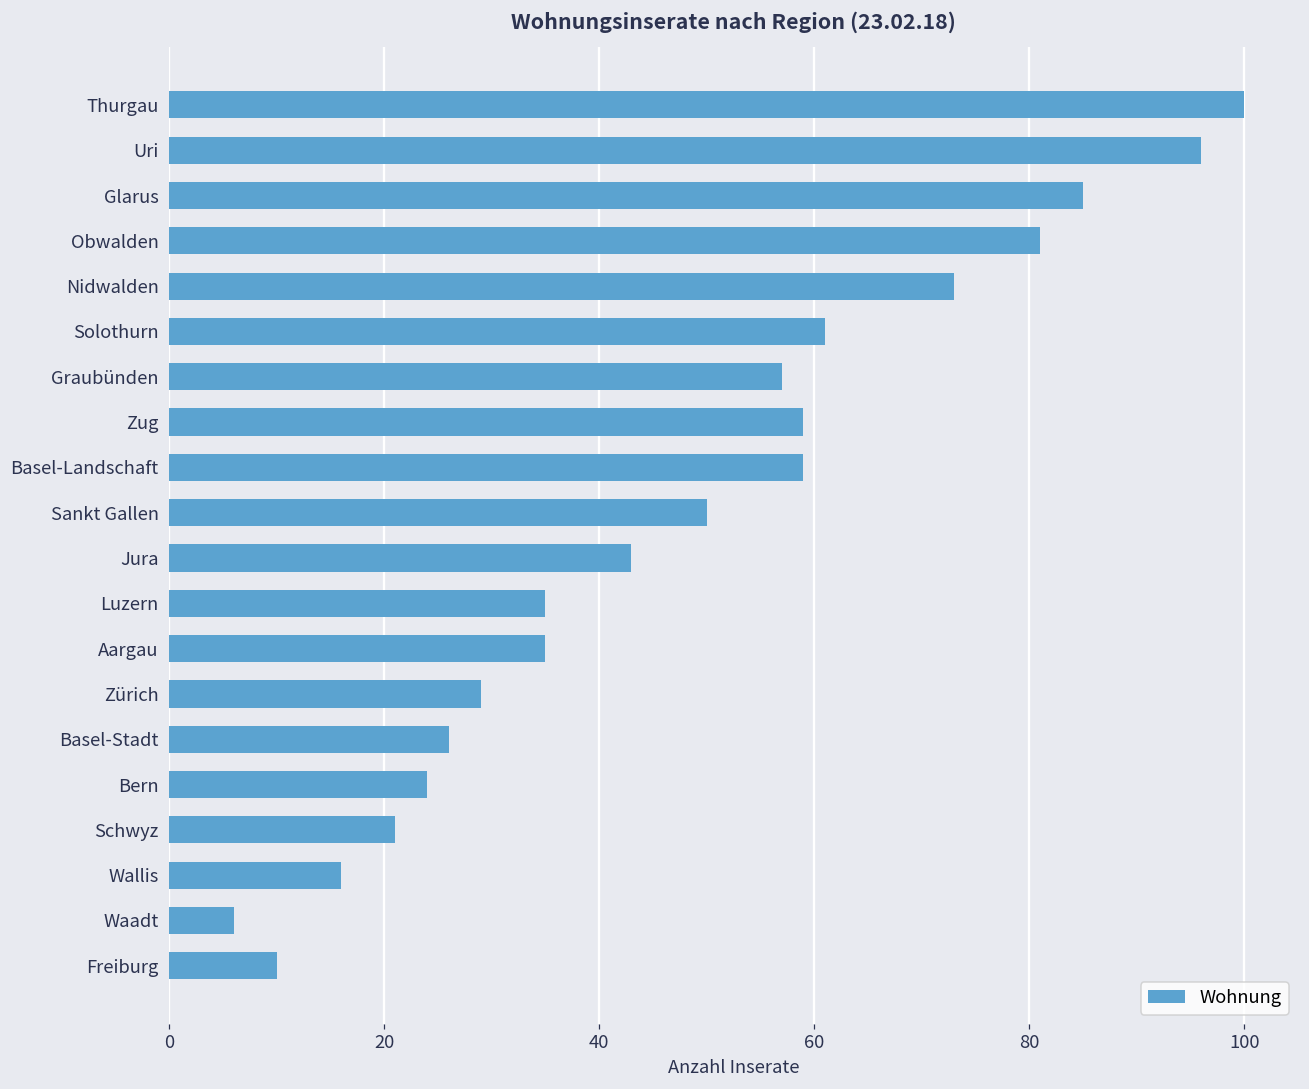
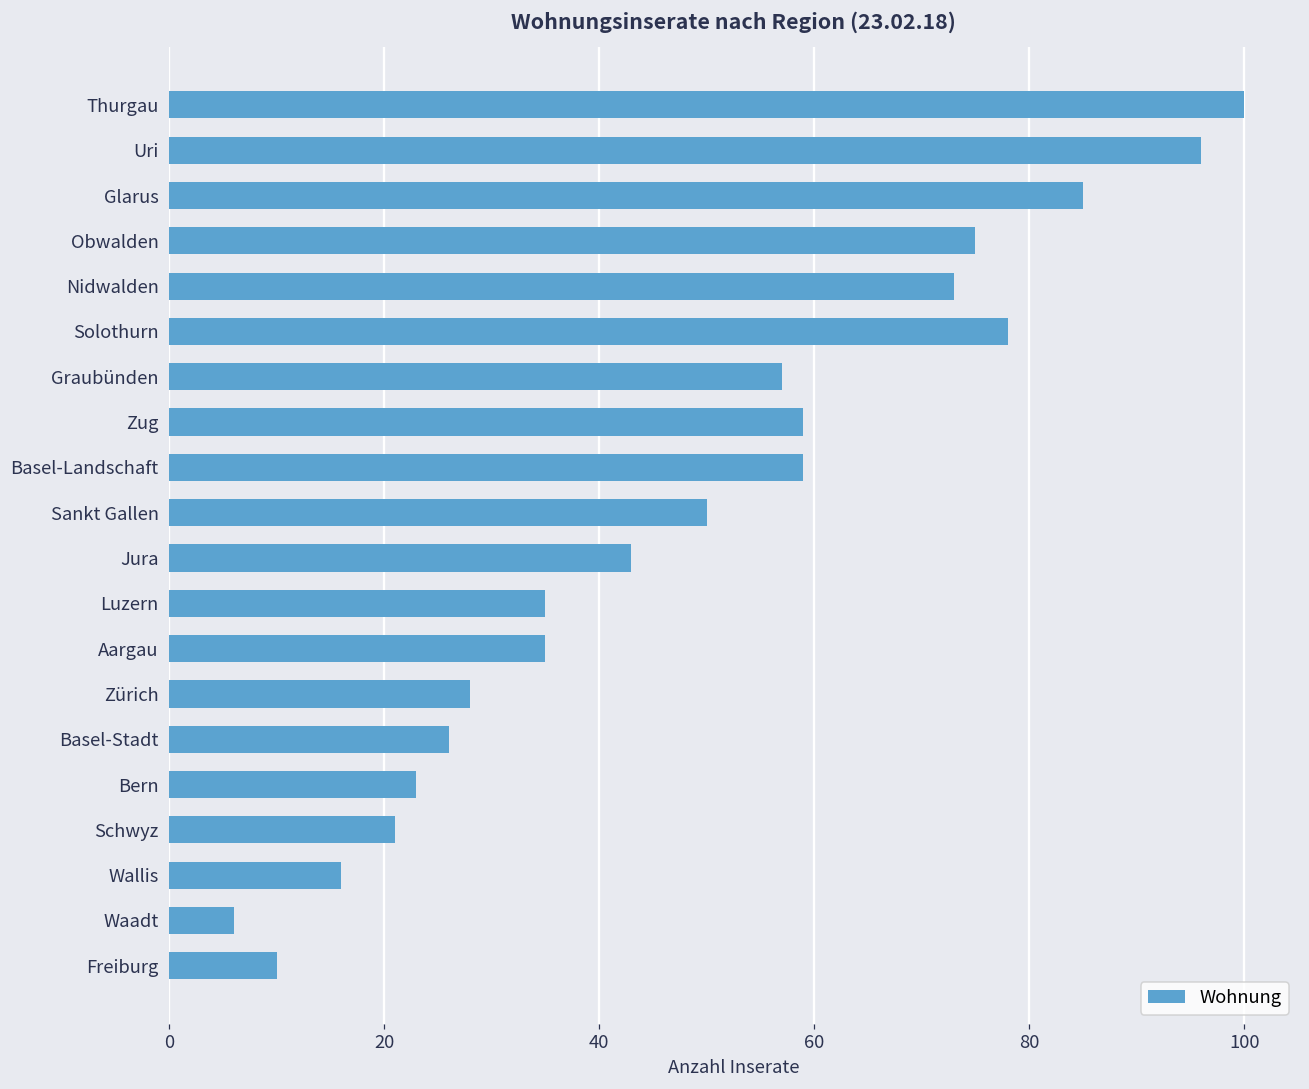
Obwalden: 81 -> 75
Solothurn: 61 -> 78
Zürich: 29 -> 28
Bern: 24 -> 23
